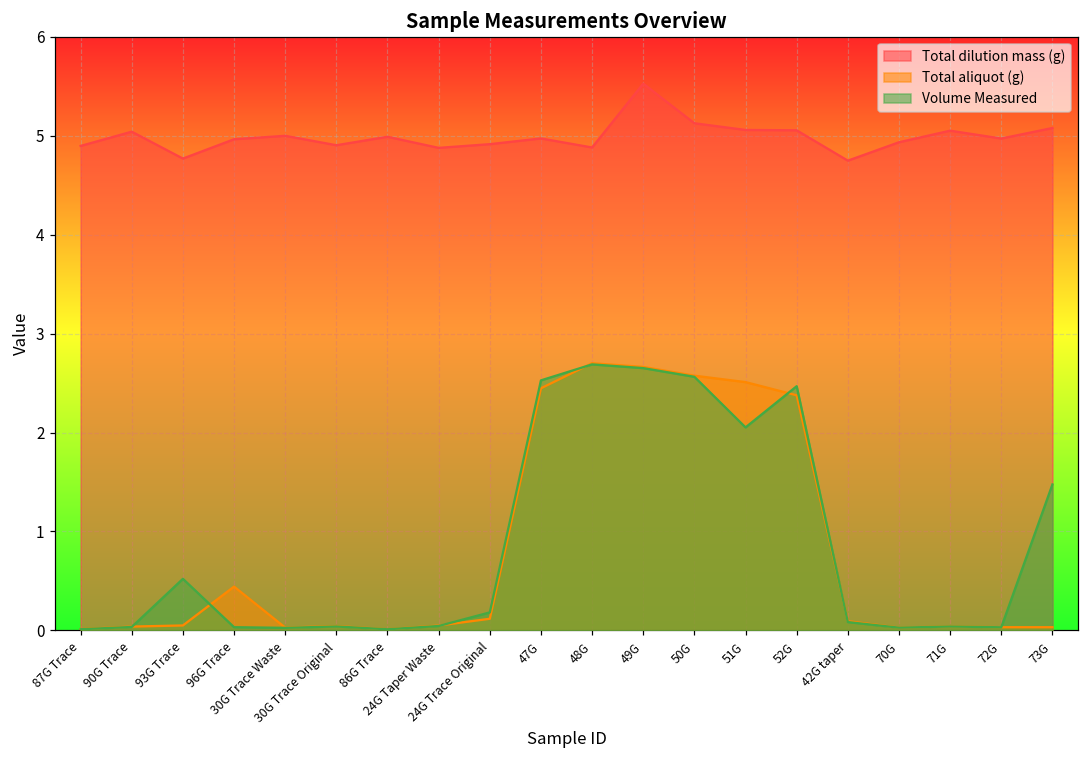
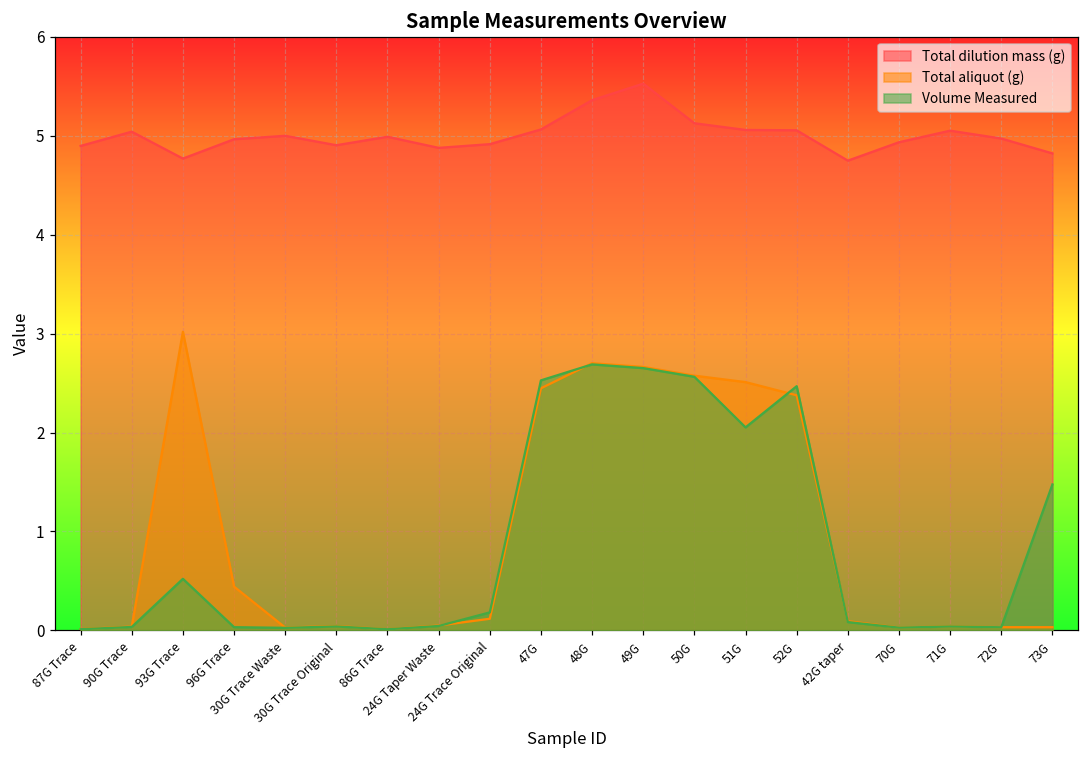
Total aliquot (g), 93G Trace: 0.1 -> 3.0
Total dilution mass (g), 47G: 5.0 -> 5.1
Total dilution mass (g), 48G: 4.9 -> 5.4
Total dilution mass (g), 73G: 5.1 -> 4.8
